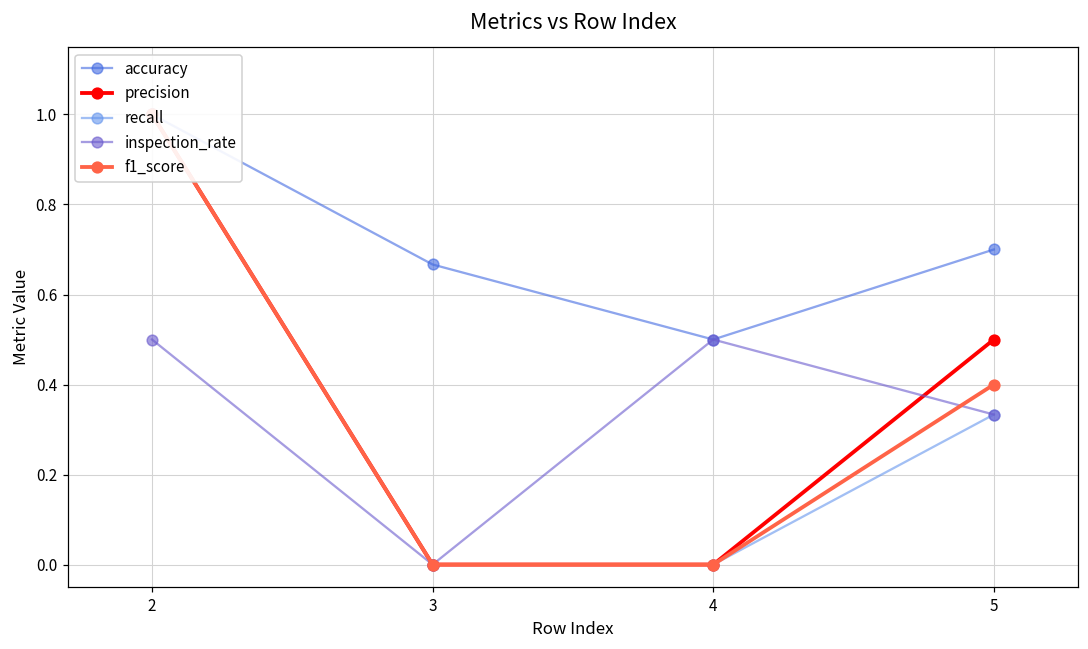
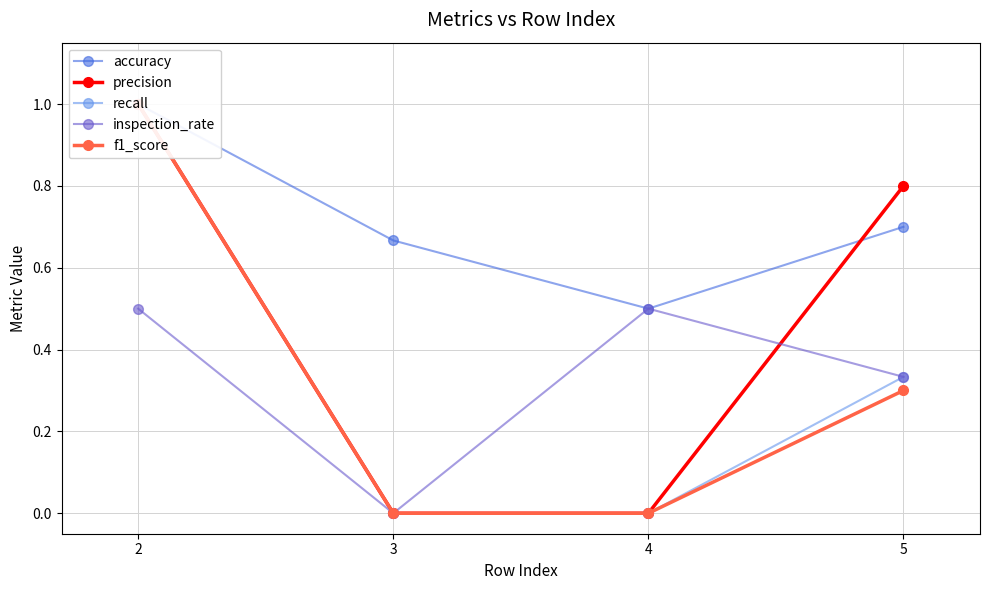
precision, 5: 0.5 -> 0.8
f1_score, 5: 0.4 -> 0.3
